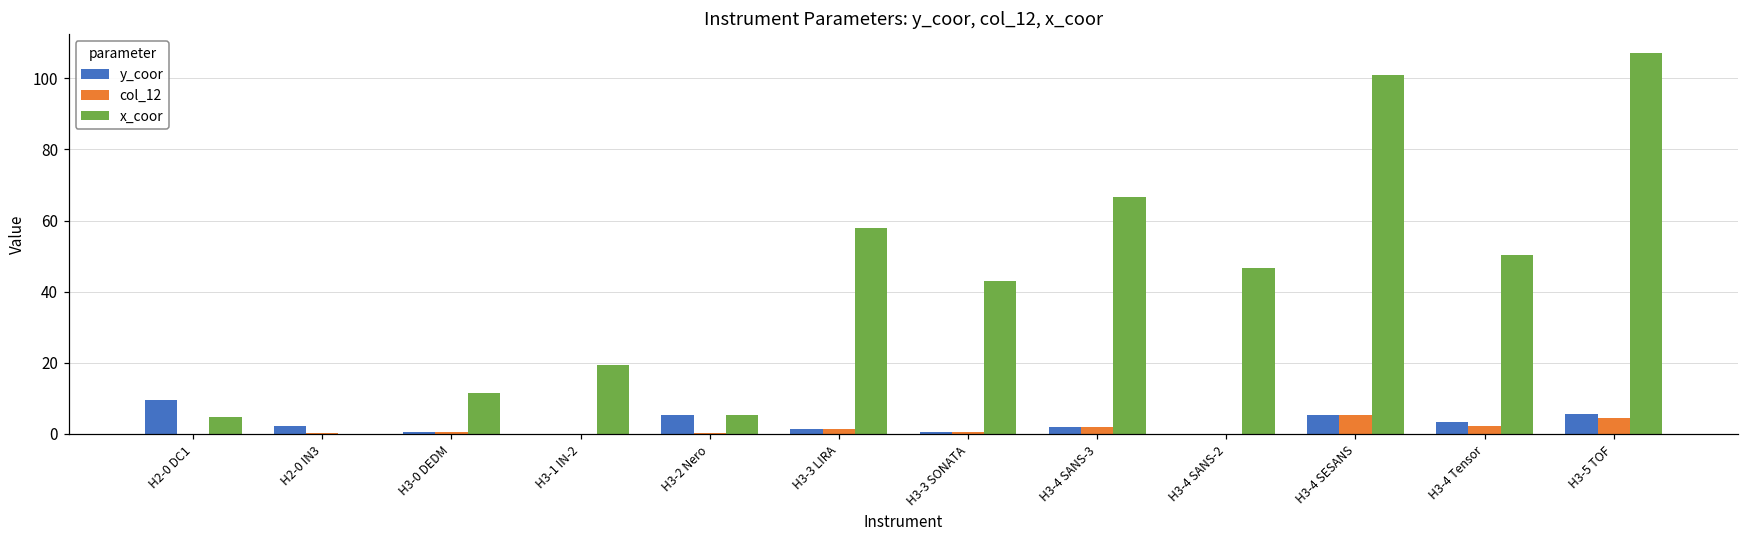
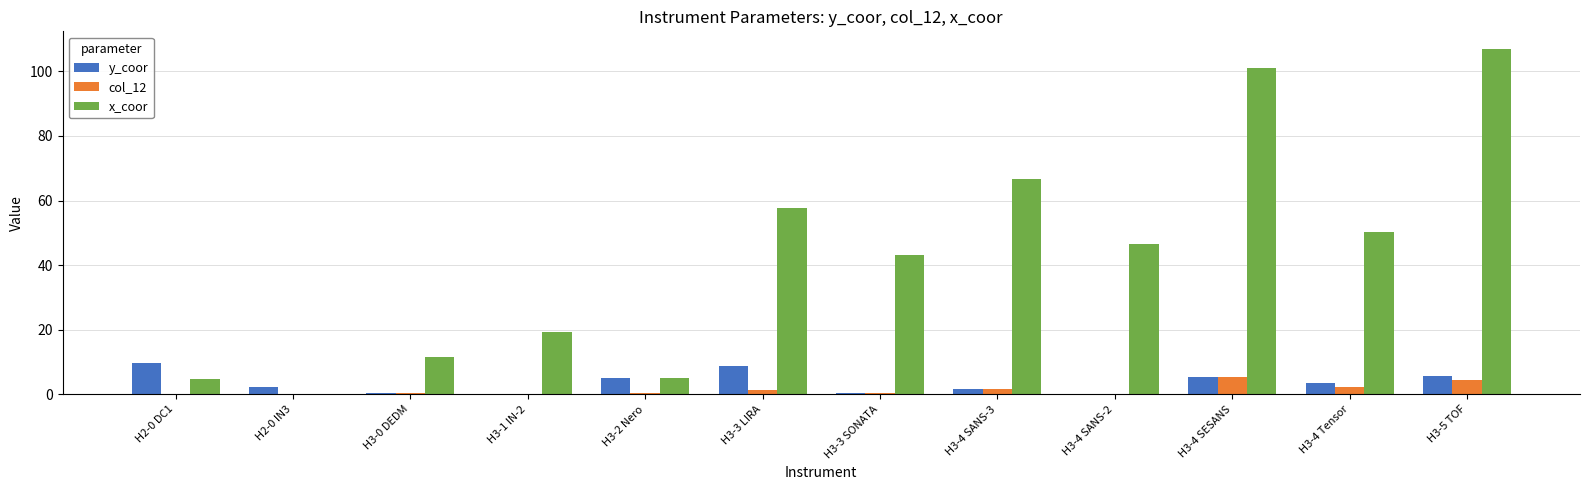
y_coor, H3-3 LIRA: 1 -> 9
